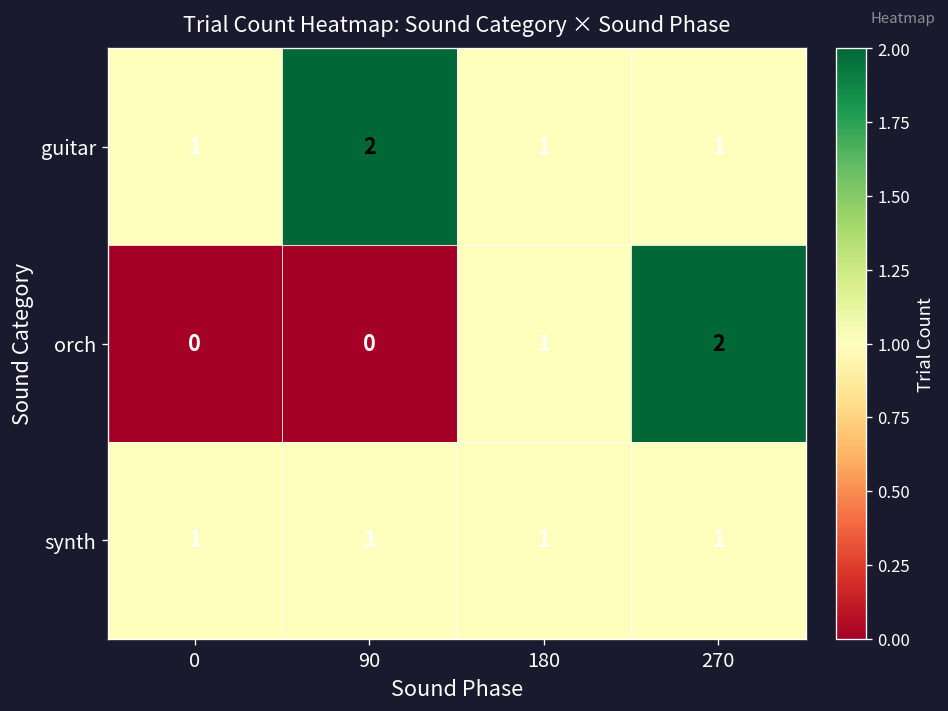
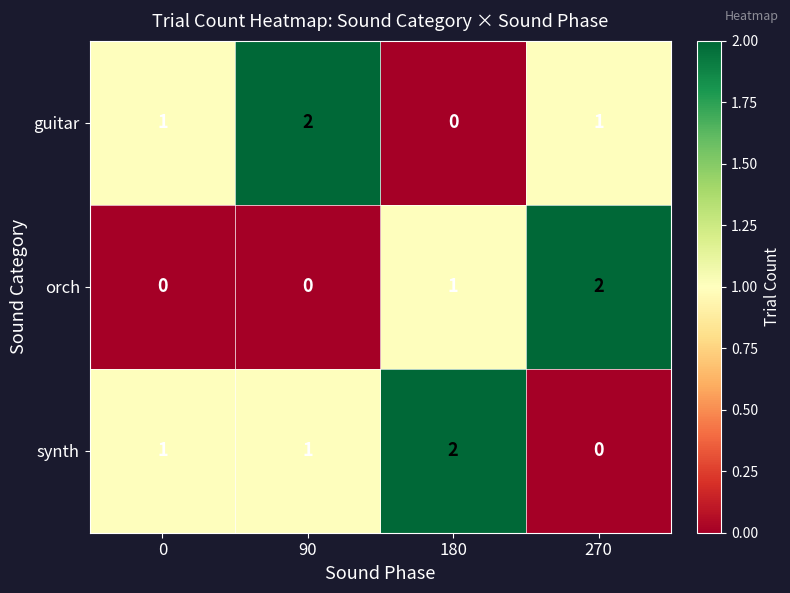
guitar, 180: 1 -> 0
synth, 180: 1 -> 2
synth, 270: 1 -> 0
